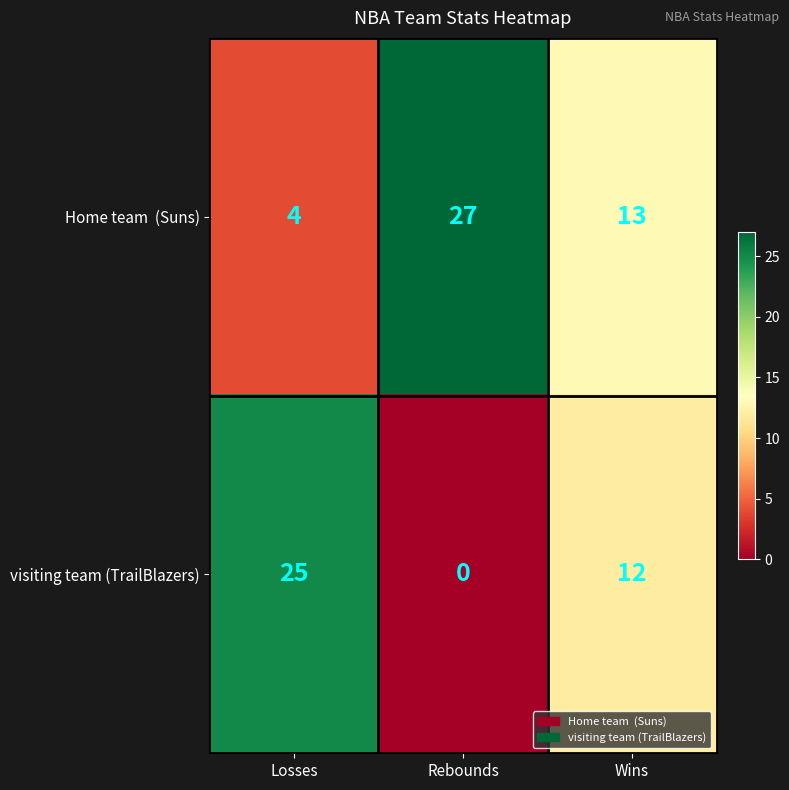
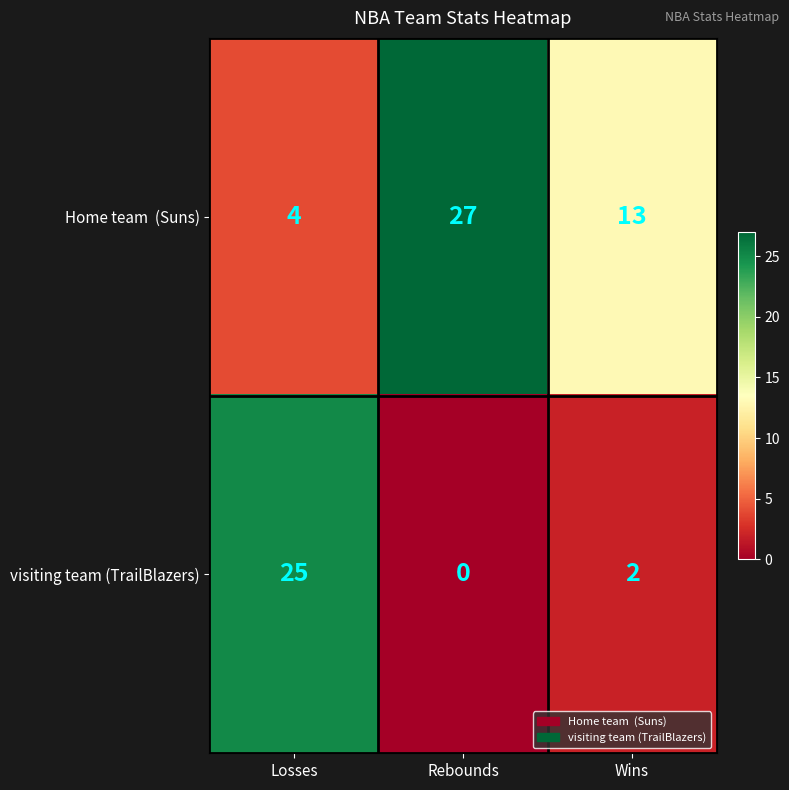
visiting team (TrailBlazers), Wins: 12 -> 2
